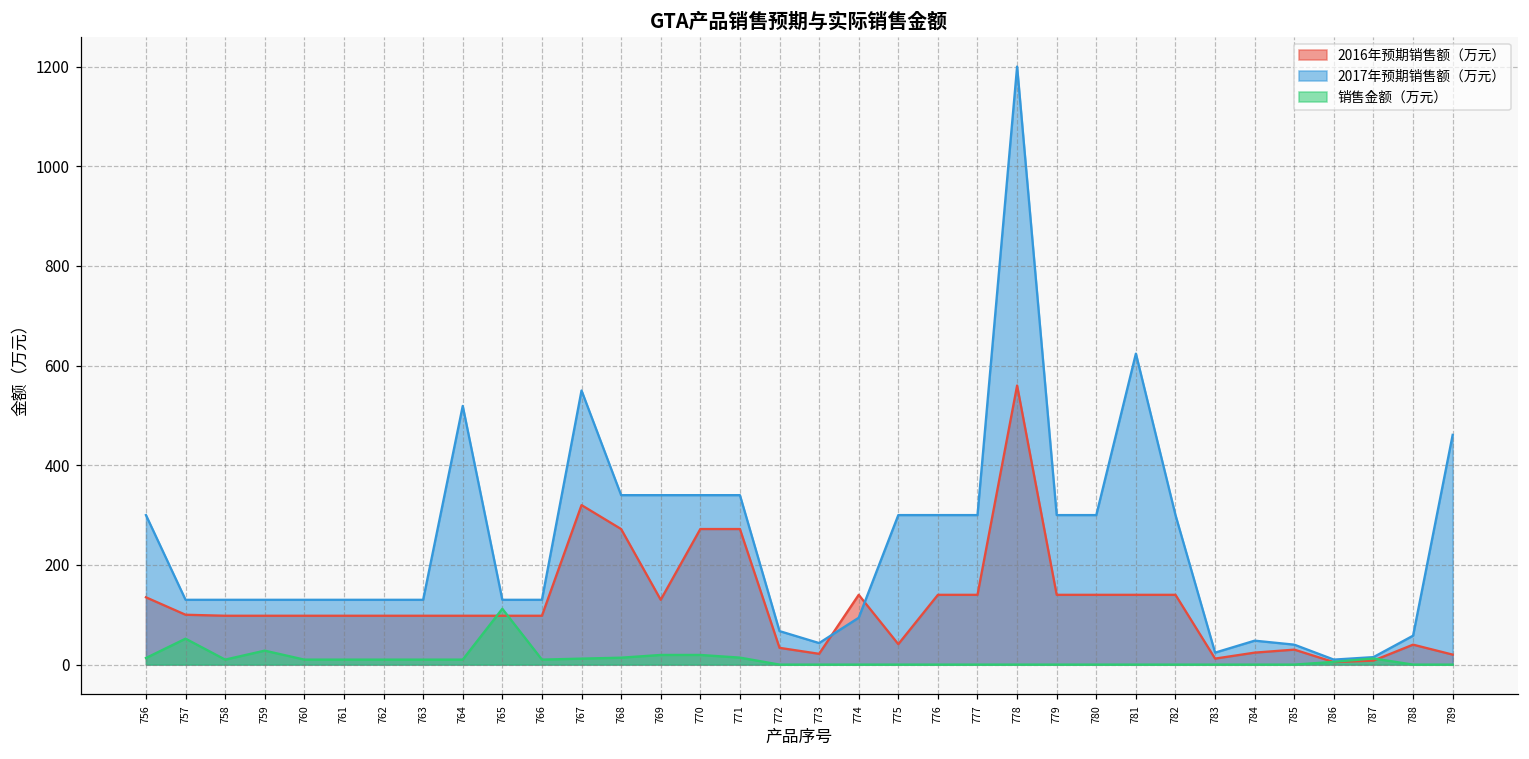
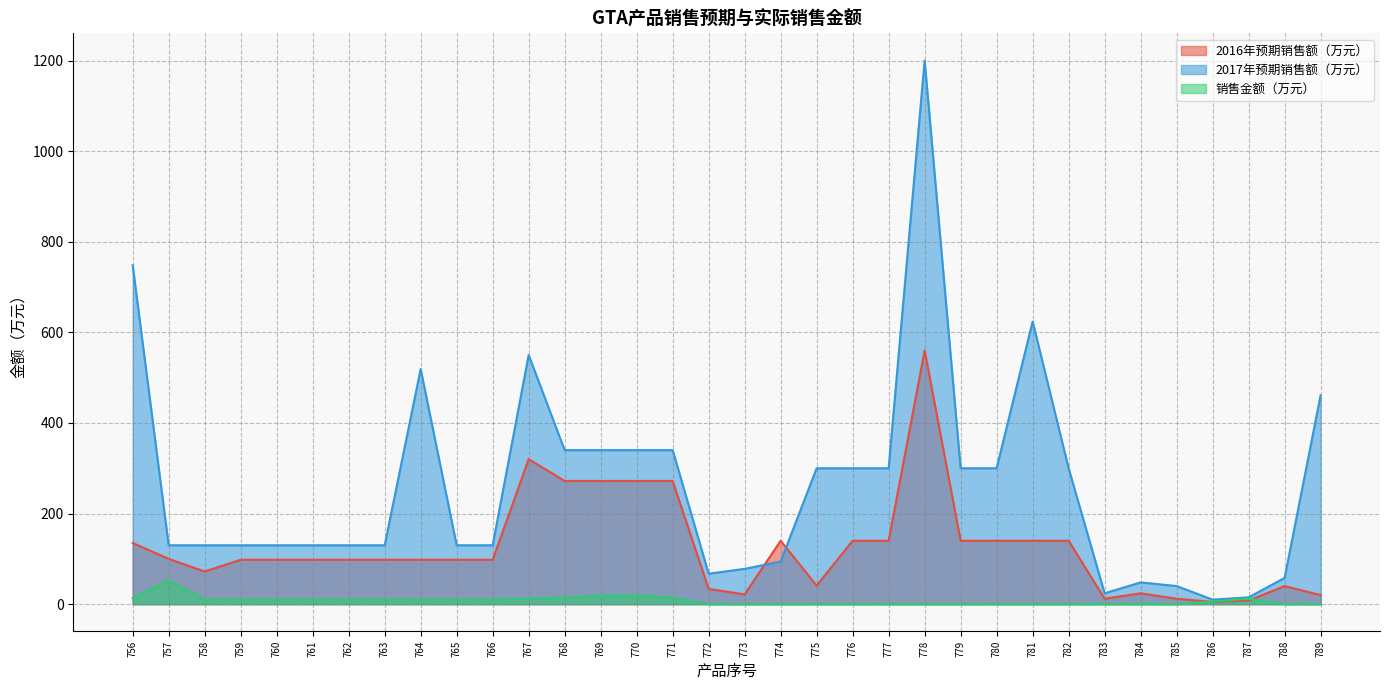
2017年预期销售额（万元）, 756: 300 -> 750
2016年预期销售额（万元）, 758: 100 -> 70
销售金额（万元）, 759: 30 -> 10
销售金额（万元）, 765: 110 -> 10
2016年预期销售额（万元）, 769: 130 -> 270
2017年预期销售额（万元）, 773: 40 -> 80
2016年预期销售额（万元）, 785: 30 -> 10
